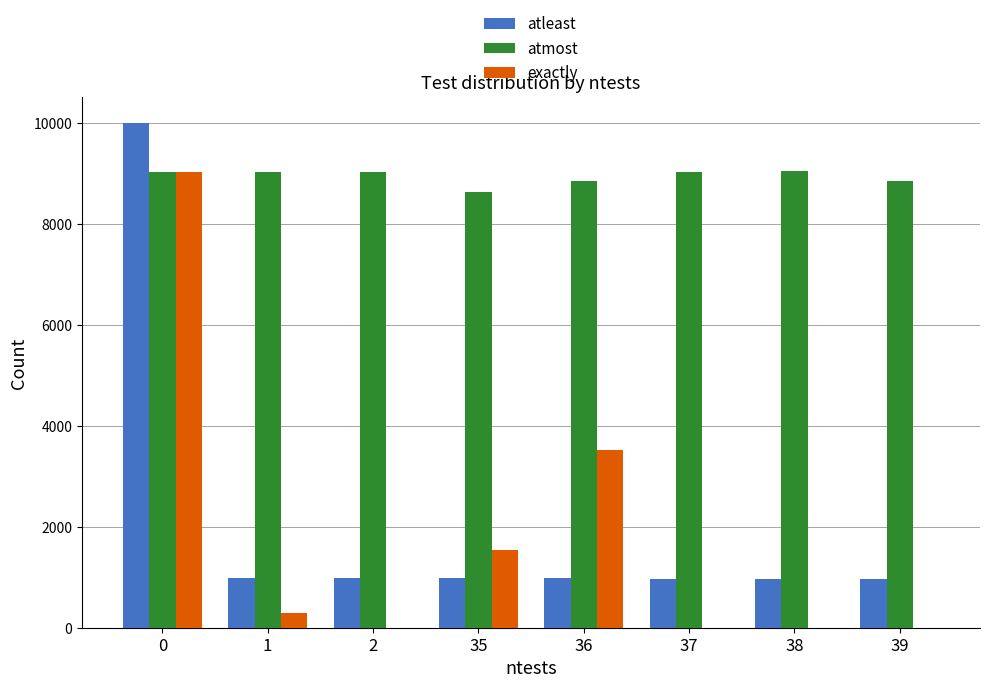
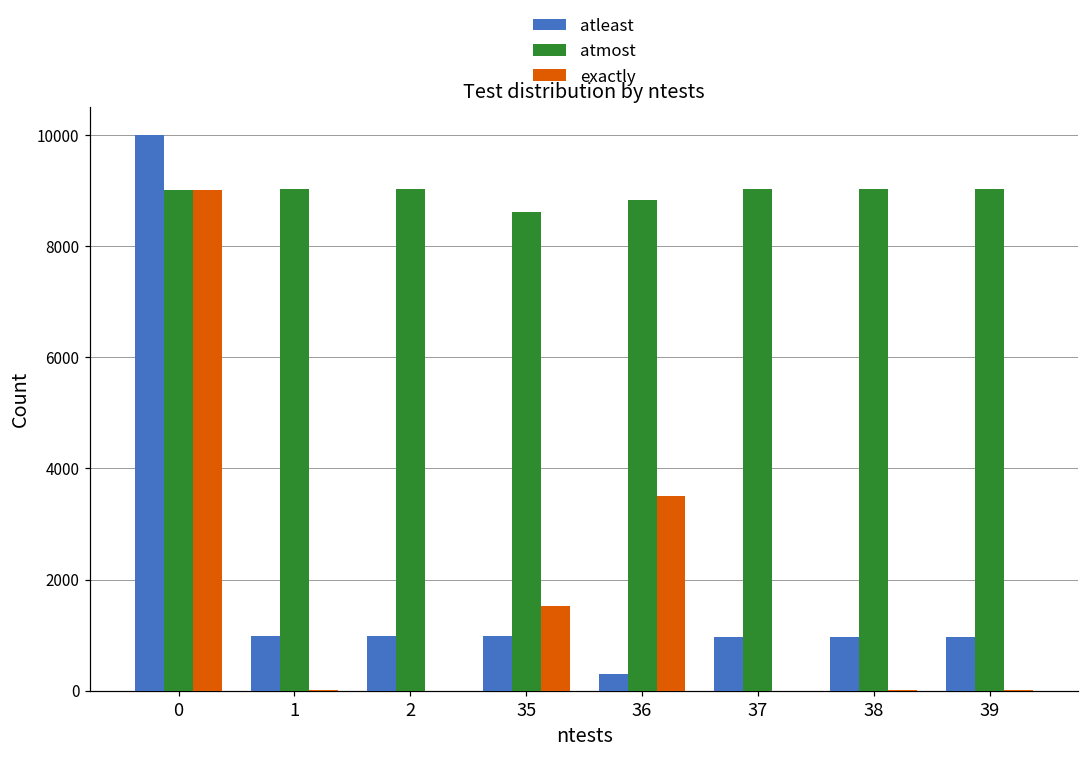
exactly, 1: 300 -> 0
atleast, 36: 1000 -> 300
atmost, 39: 8800 -> 9000
